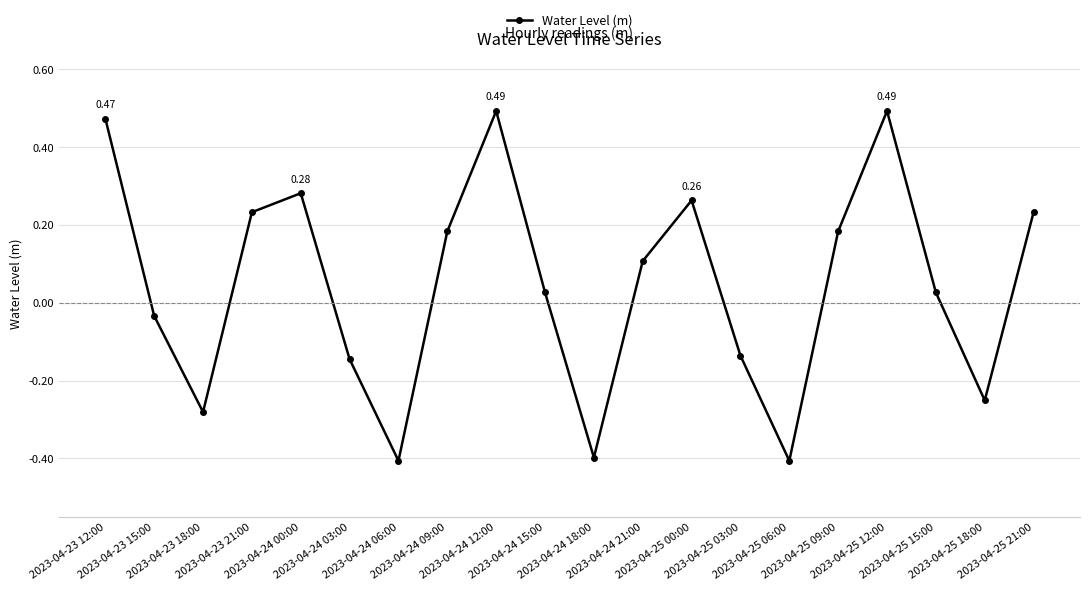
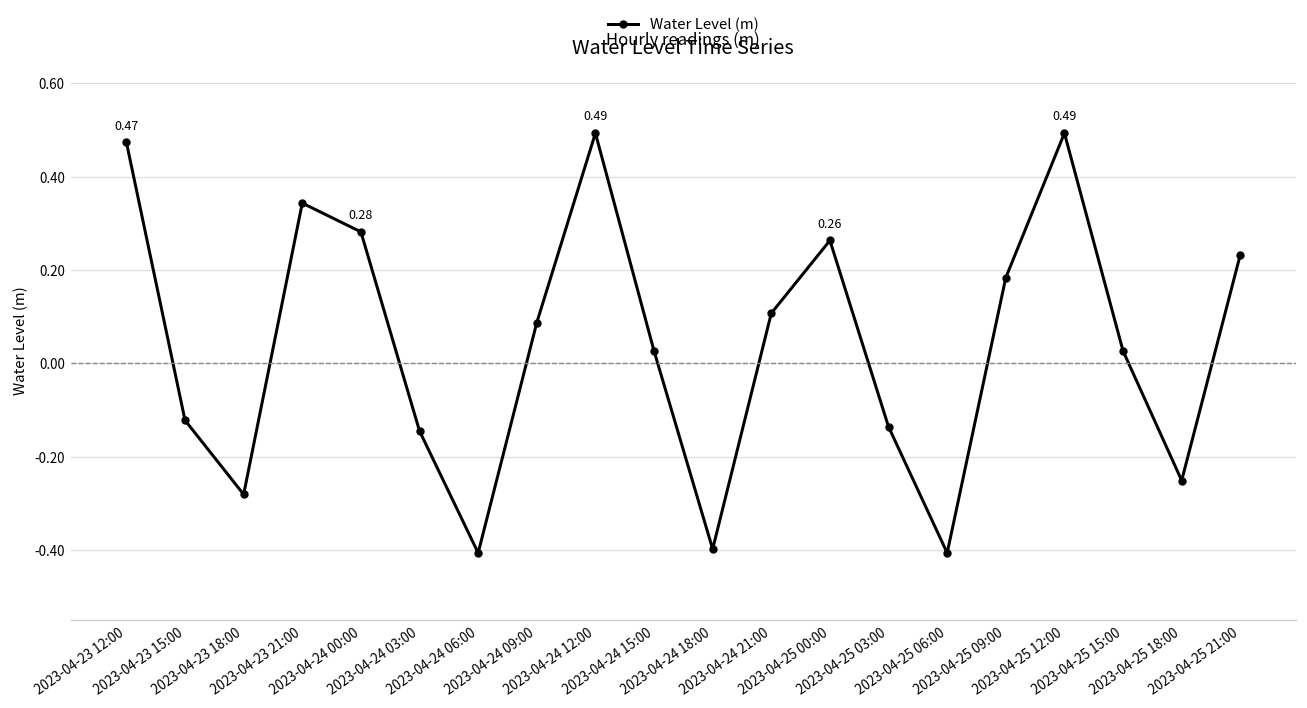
2023-04-23 15:00: -0.03 -> -0.12
2023-04-23 21:00: 0.23 -> 0.34
2023-04-24 09:00: 0.18 -> 0.09
